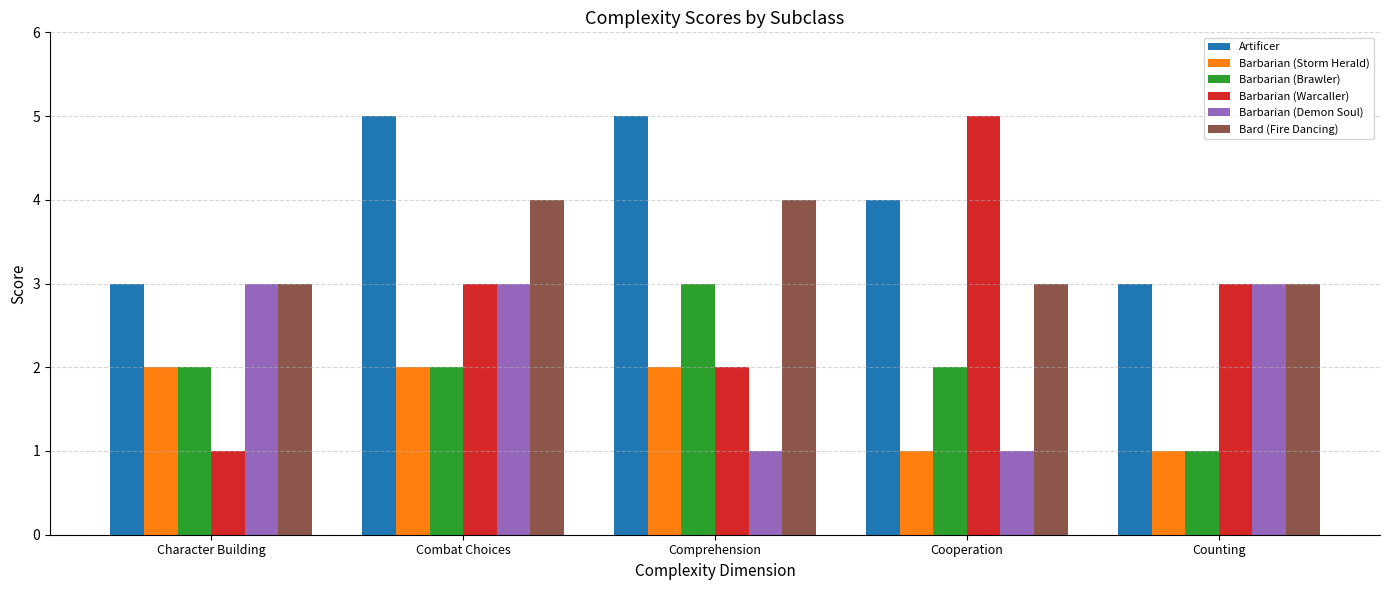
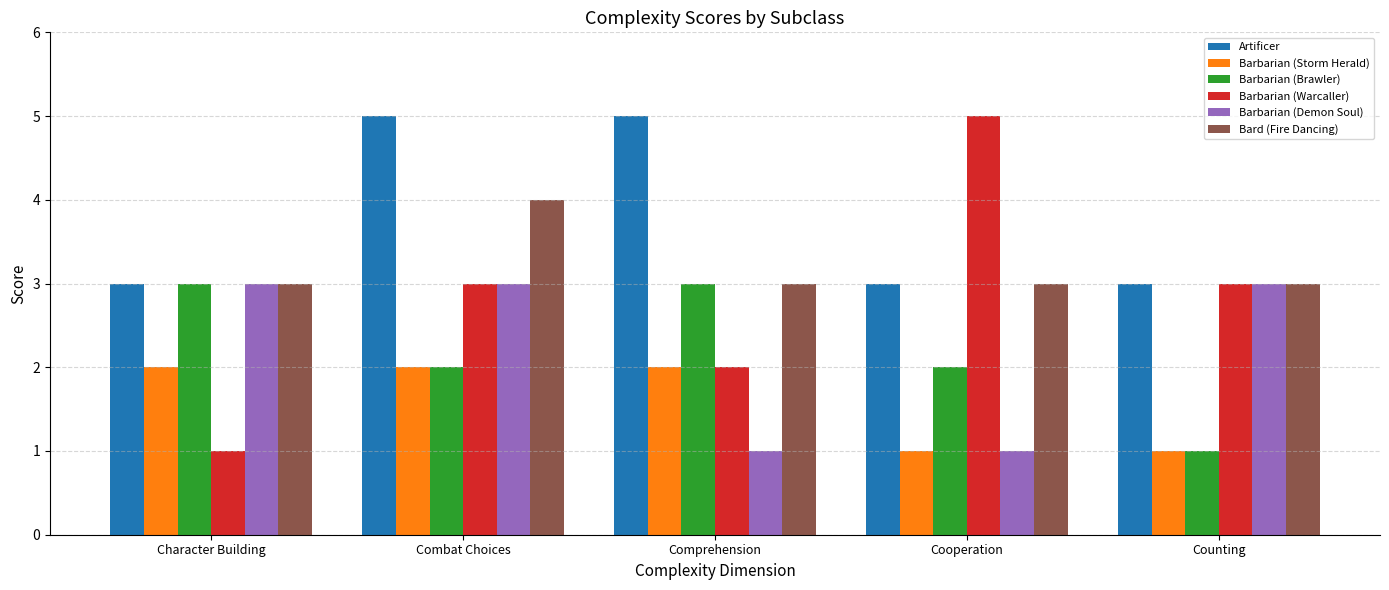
Barbarian (Brawler), Character Building: 2 -> 3
Bard (Fire Dancing), Comprehension: 4 -> 3
Artificer, Cooperation: 4 -> 3
